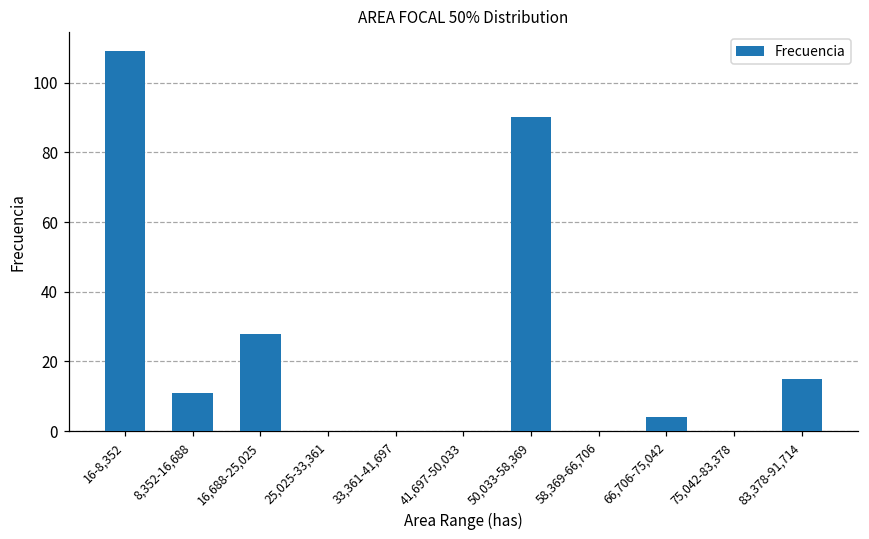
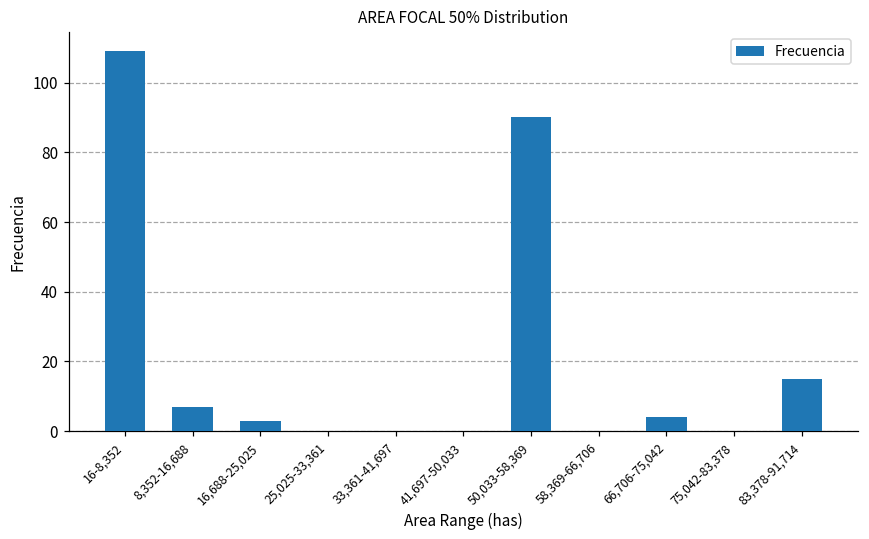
8,352-16,688: 11 -> 7
16,688-25,025: 28 -> 3
